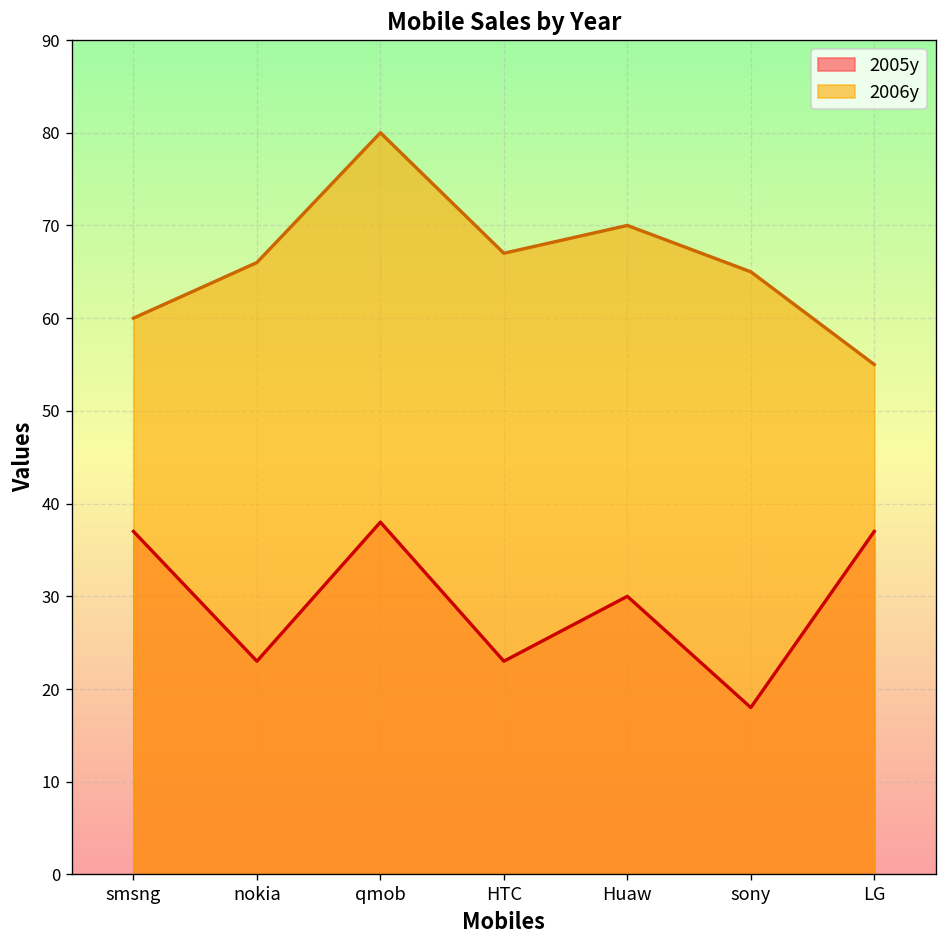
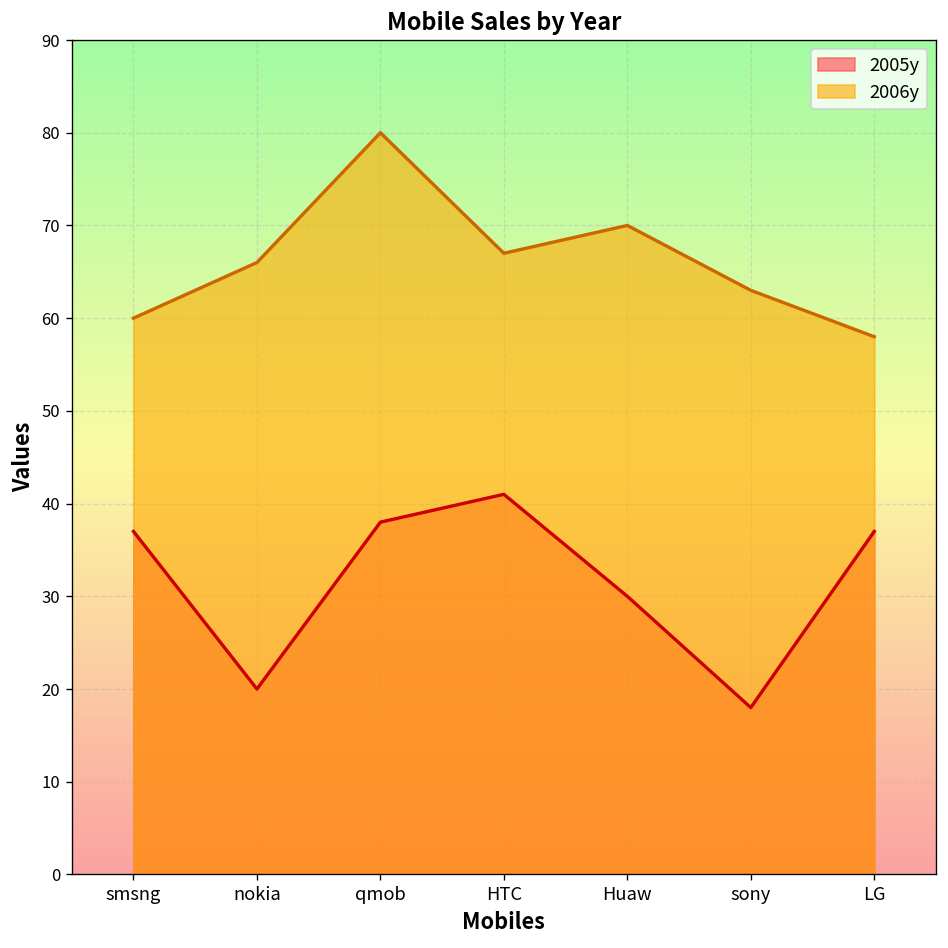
2005y, nokia: 23 -> 20
2005y, HTC: 23 -> 41
2006y, sony: 65 -> 63
2006y, LG: 55 -> 58
